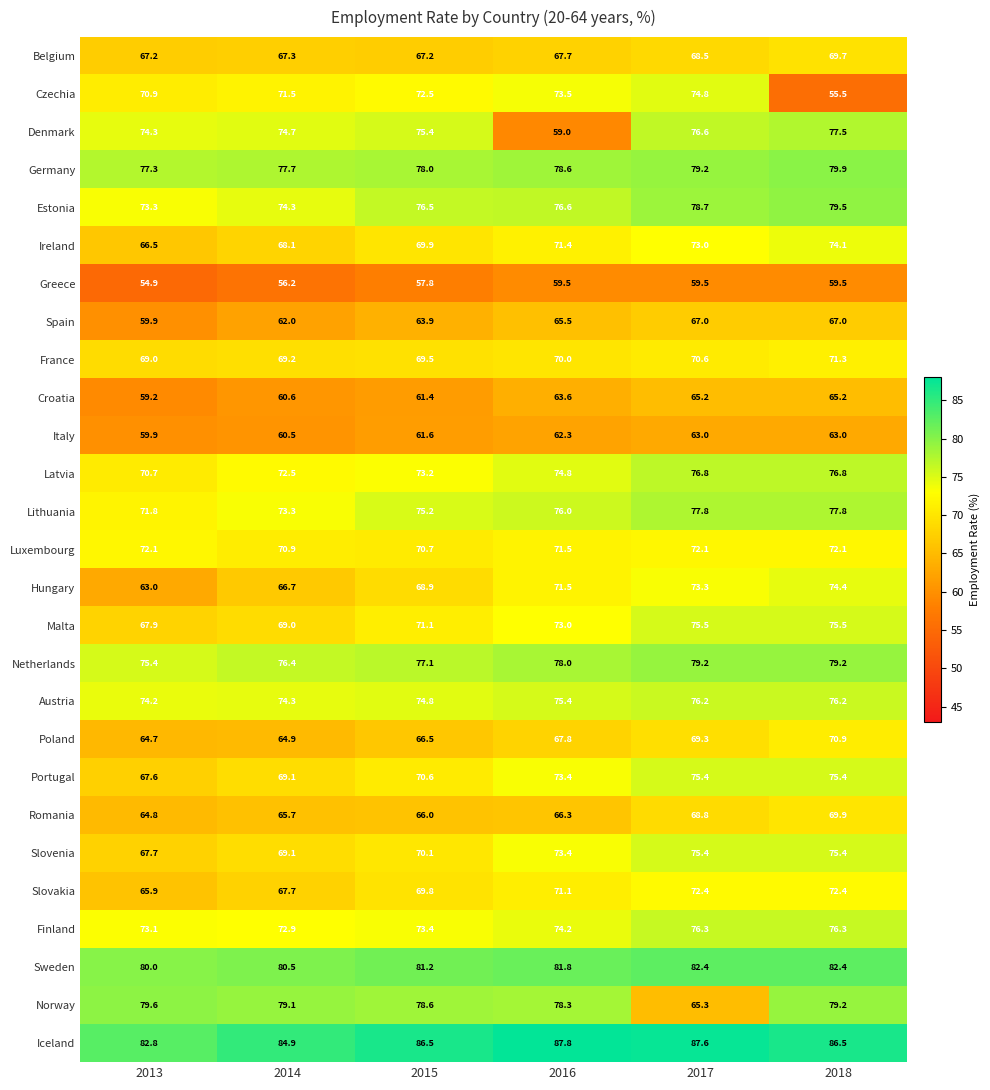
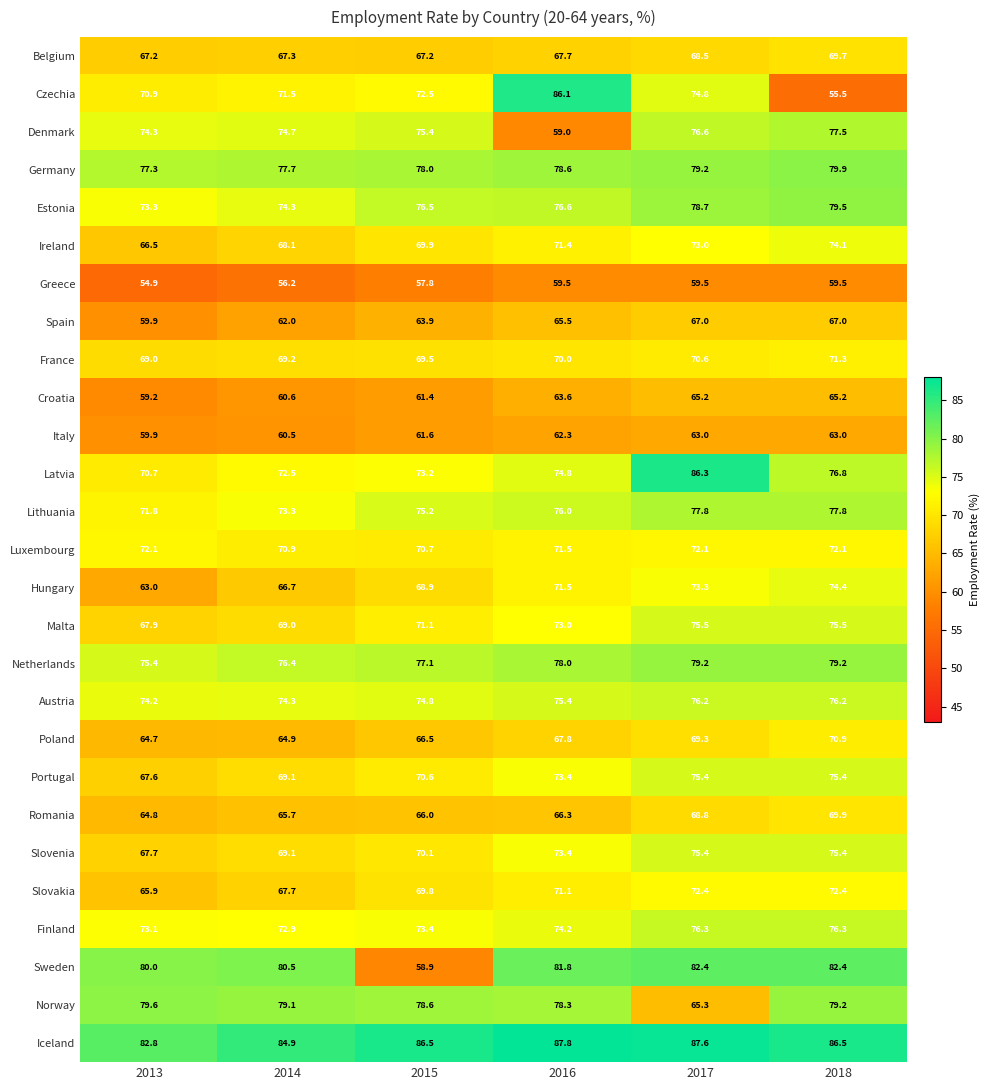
Czechia, 2016: 73.5 -> 86.1
Latvia, 2017: 76.8 -> 86.3
Sweden, 2015: 81.2 -> 58.9
